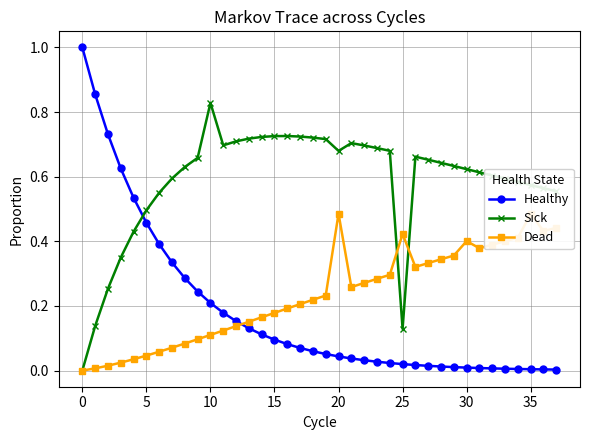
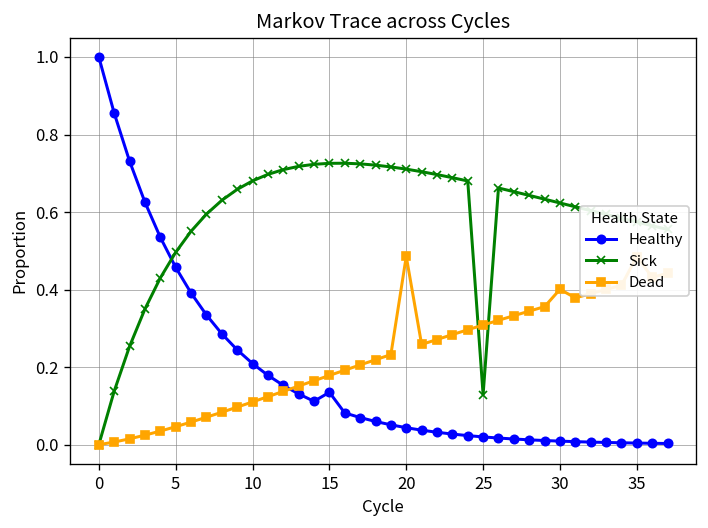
Sick, 10: 0.83 -> 0.68
Healthy, 15: 0.10 -> 0.14
Sick, 20: 0.68 -> 0.71
Dead, 25: 0.42 -> 0.31
